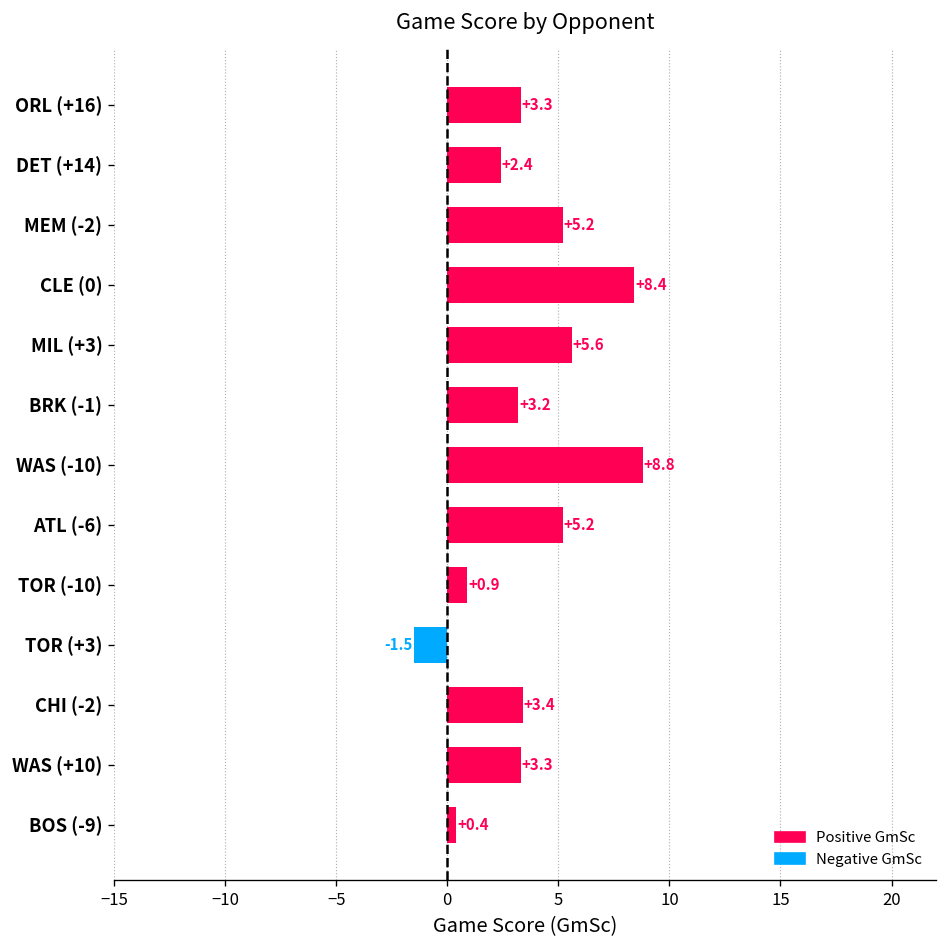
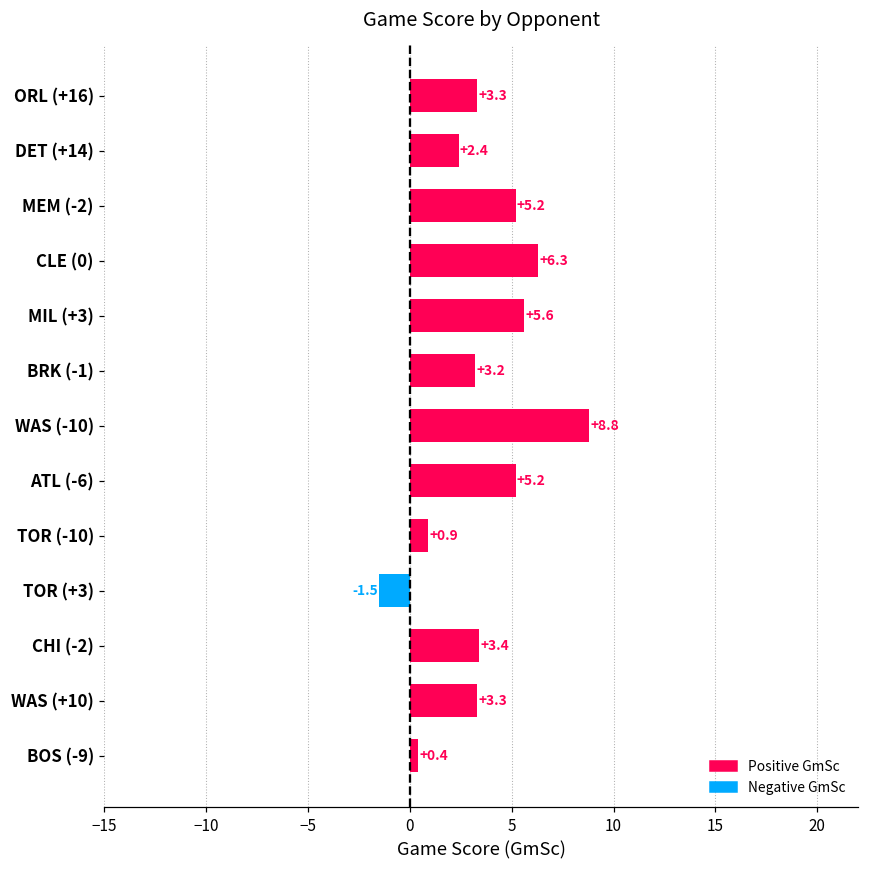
CLE (0): +8.4 -> +6.3
